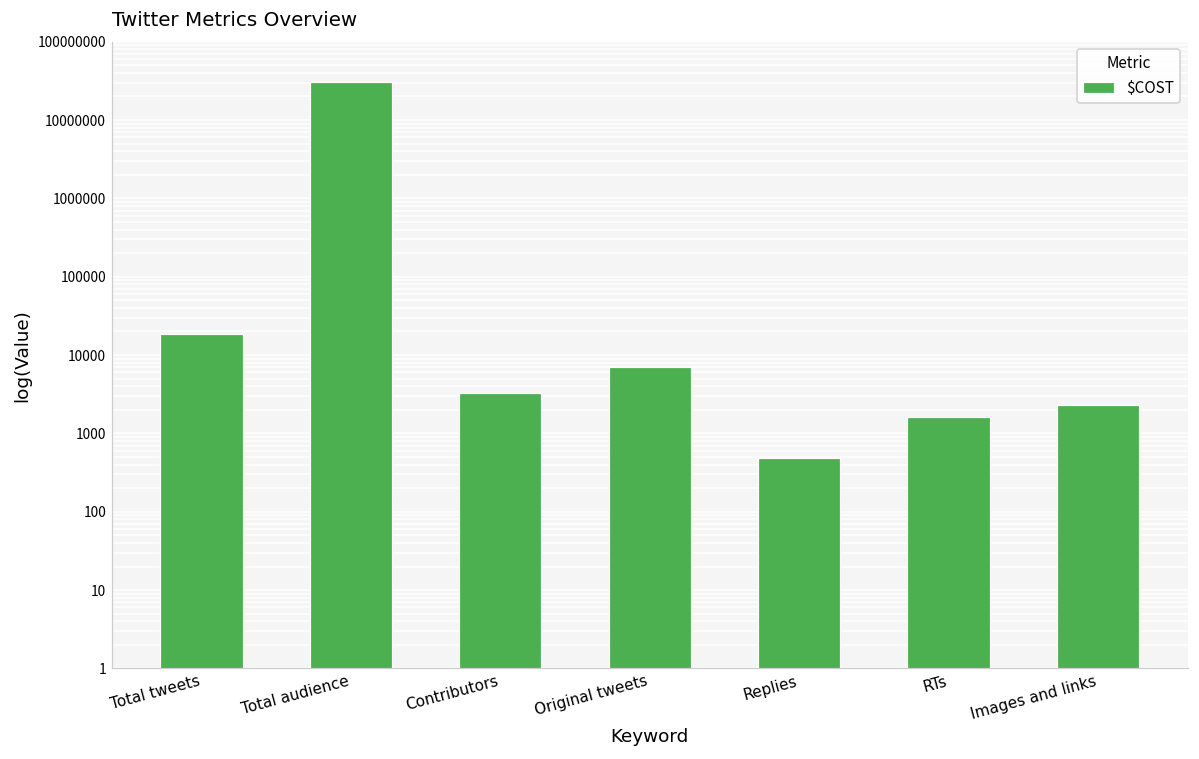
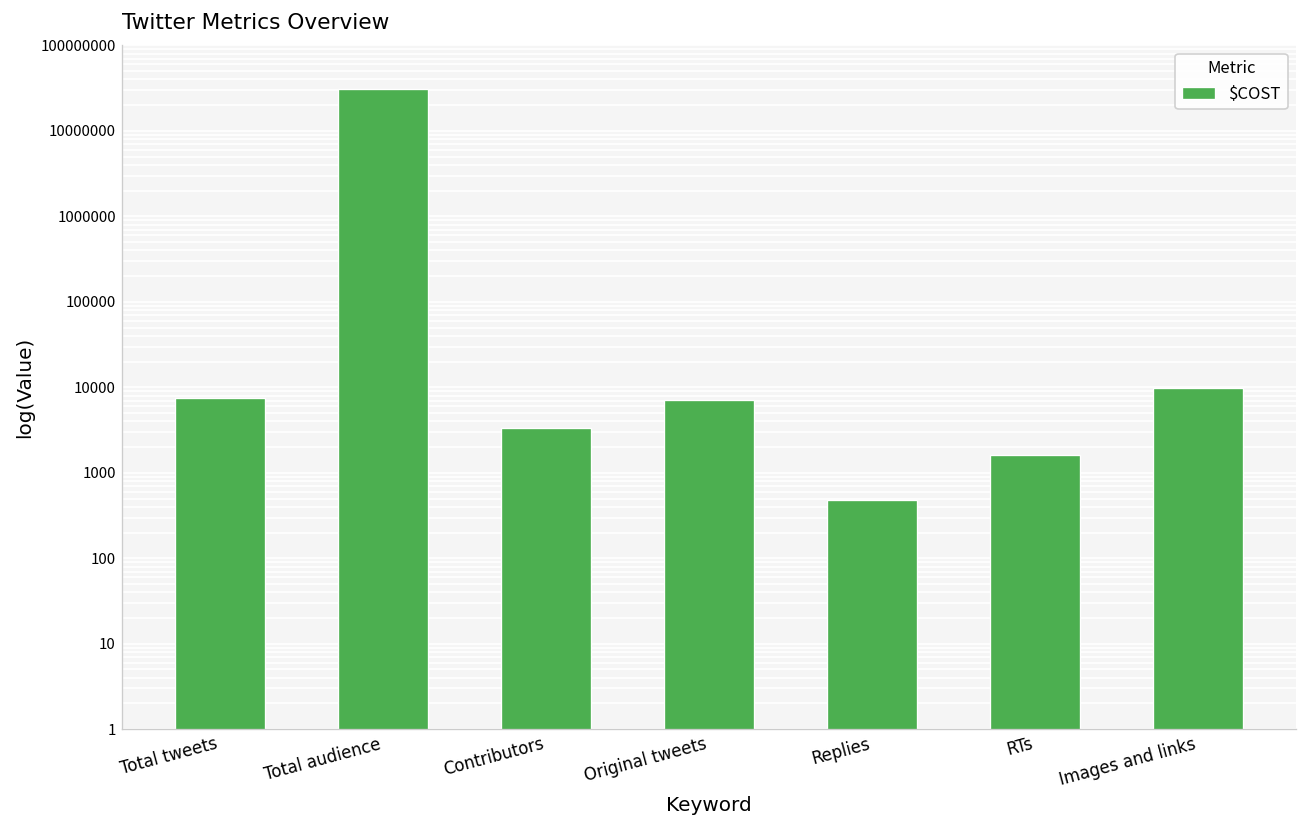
Total tweets: 19000 -> 8000
Images and links: 2300 -> 10000
